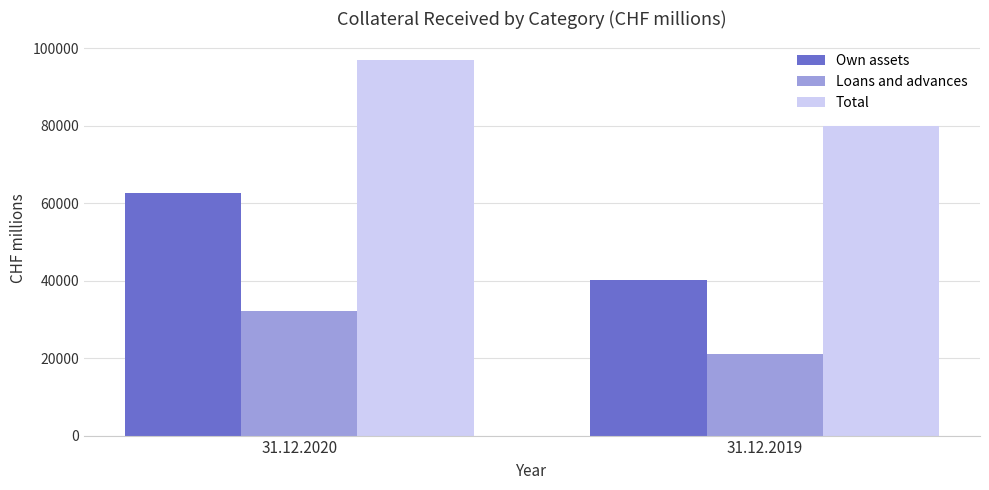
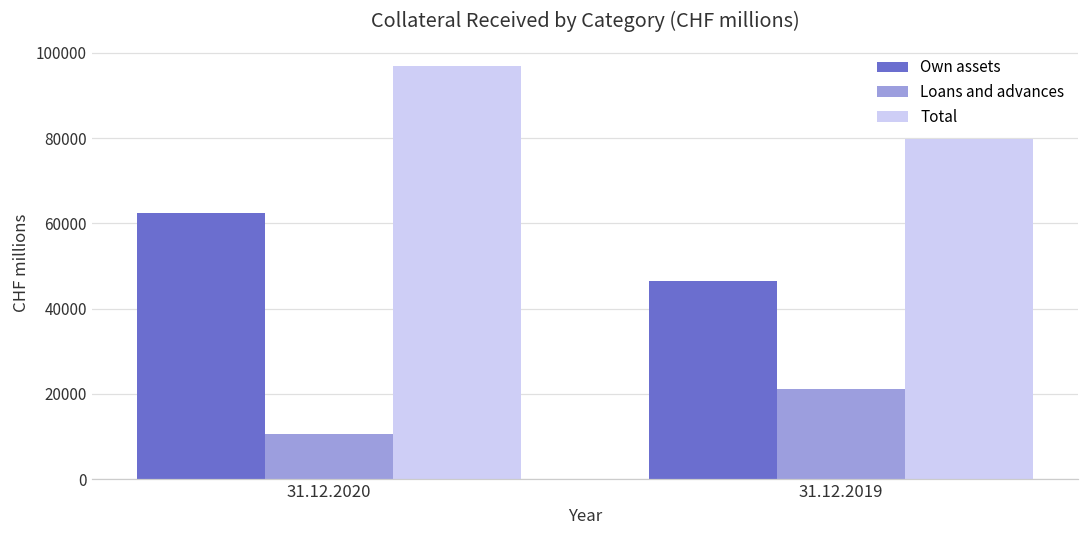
Loans and advances, 31.12.2020: 32000 -> 11000
Own assets, 31.12.2019: 40000 -> 46000
